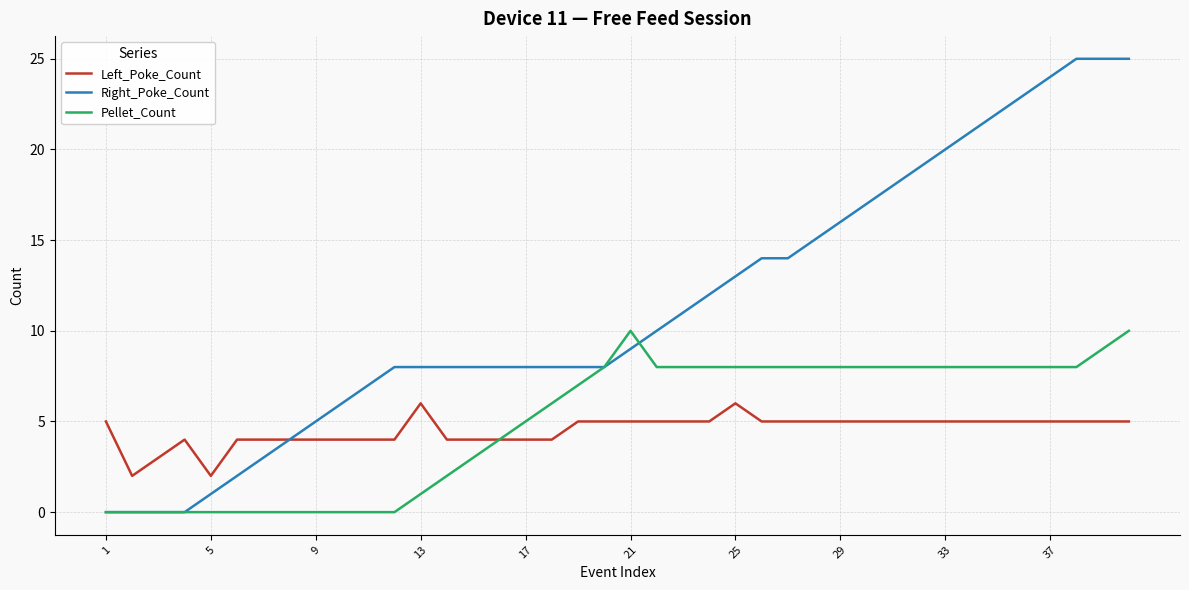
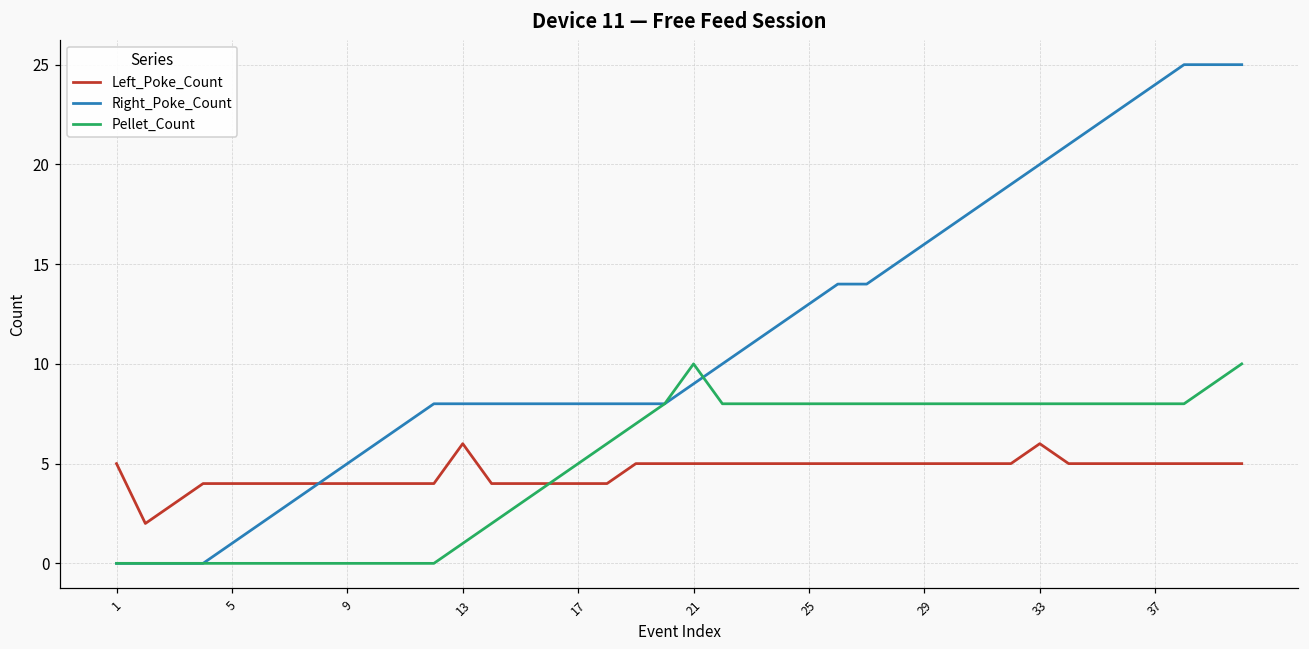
Left_Poke_Count, 5: 2 -> 4
Left_Poke_Count, 25: 6 -> 5
Left_Poke_Count, 33: 5 -> 6
